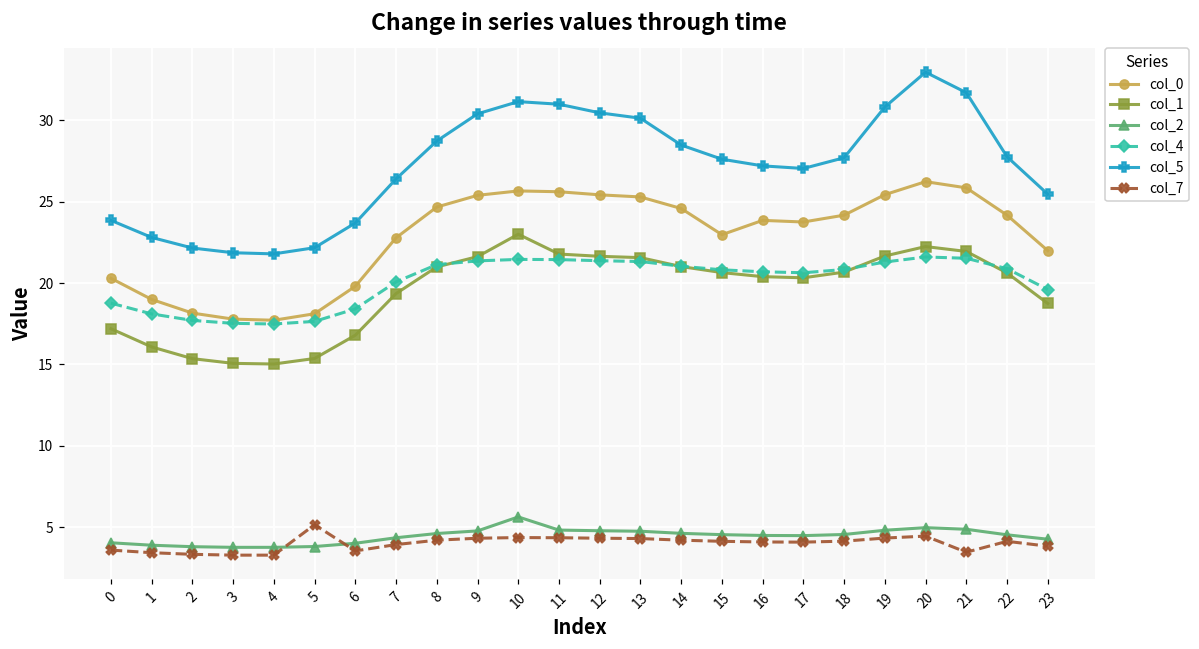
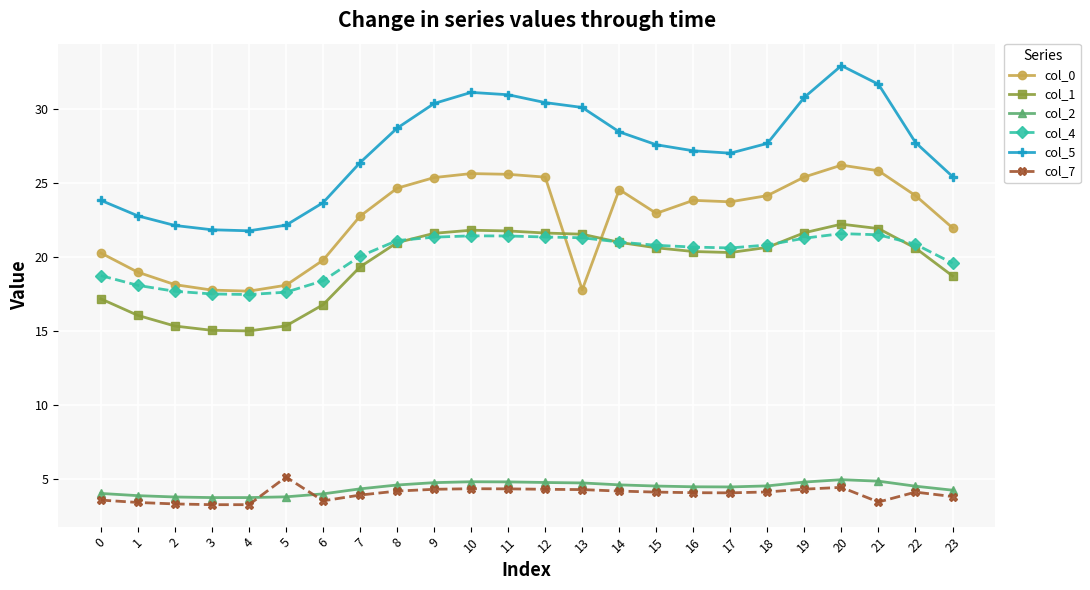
col_1, 10: 23.0 -> 21.8
col_2, 10: 5.6 -> 4.8
col_0, 13: 25.3 -> 17.8
